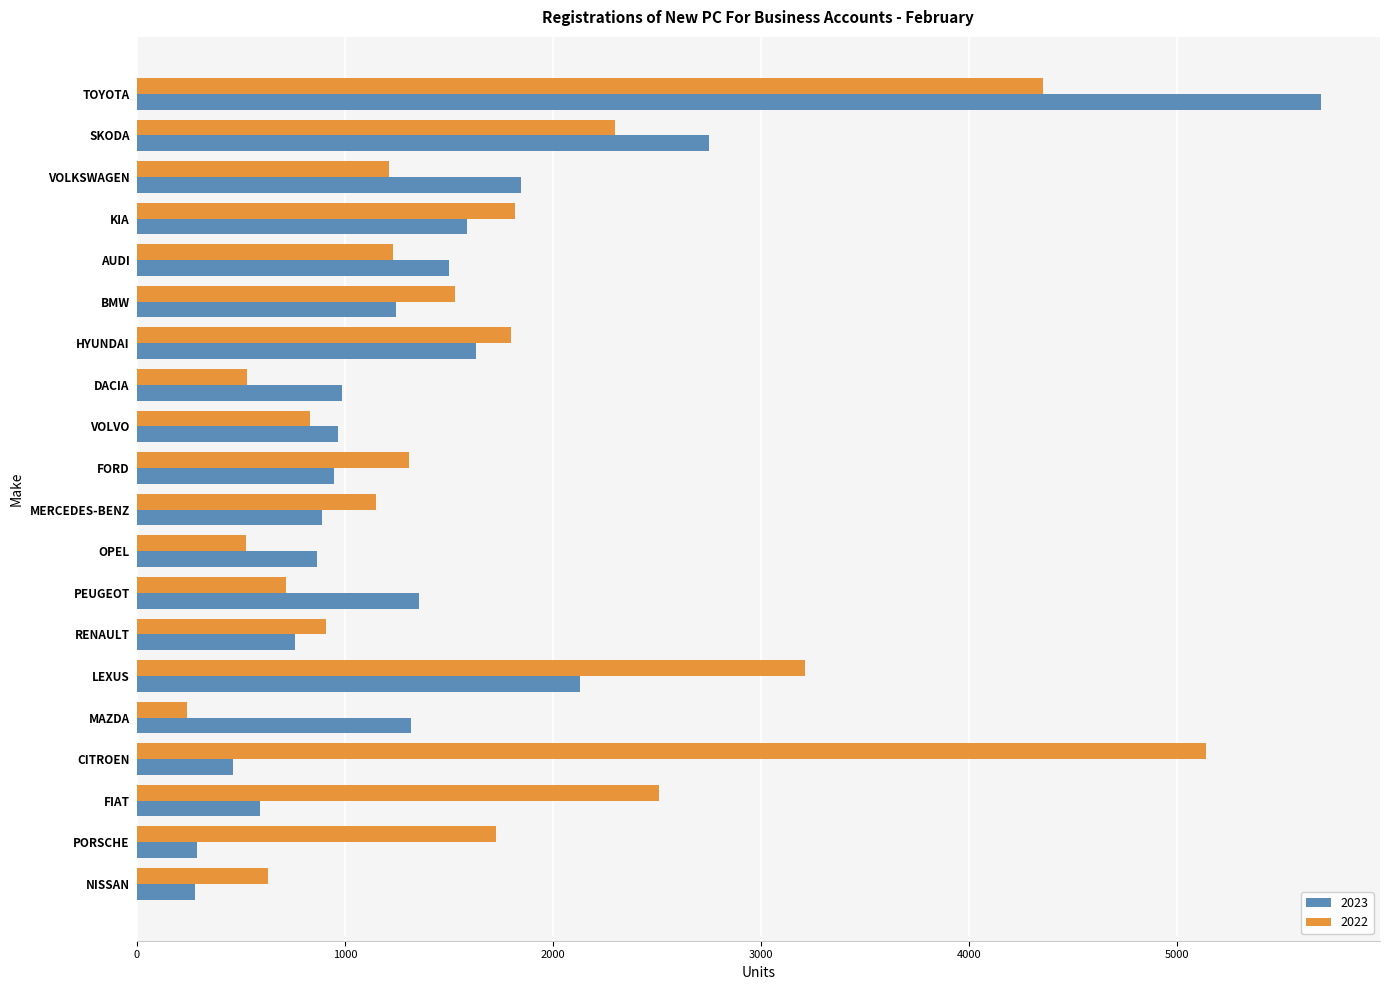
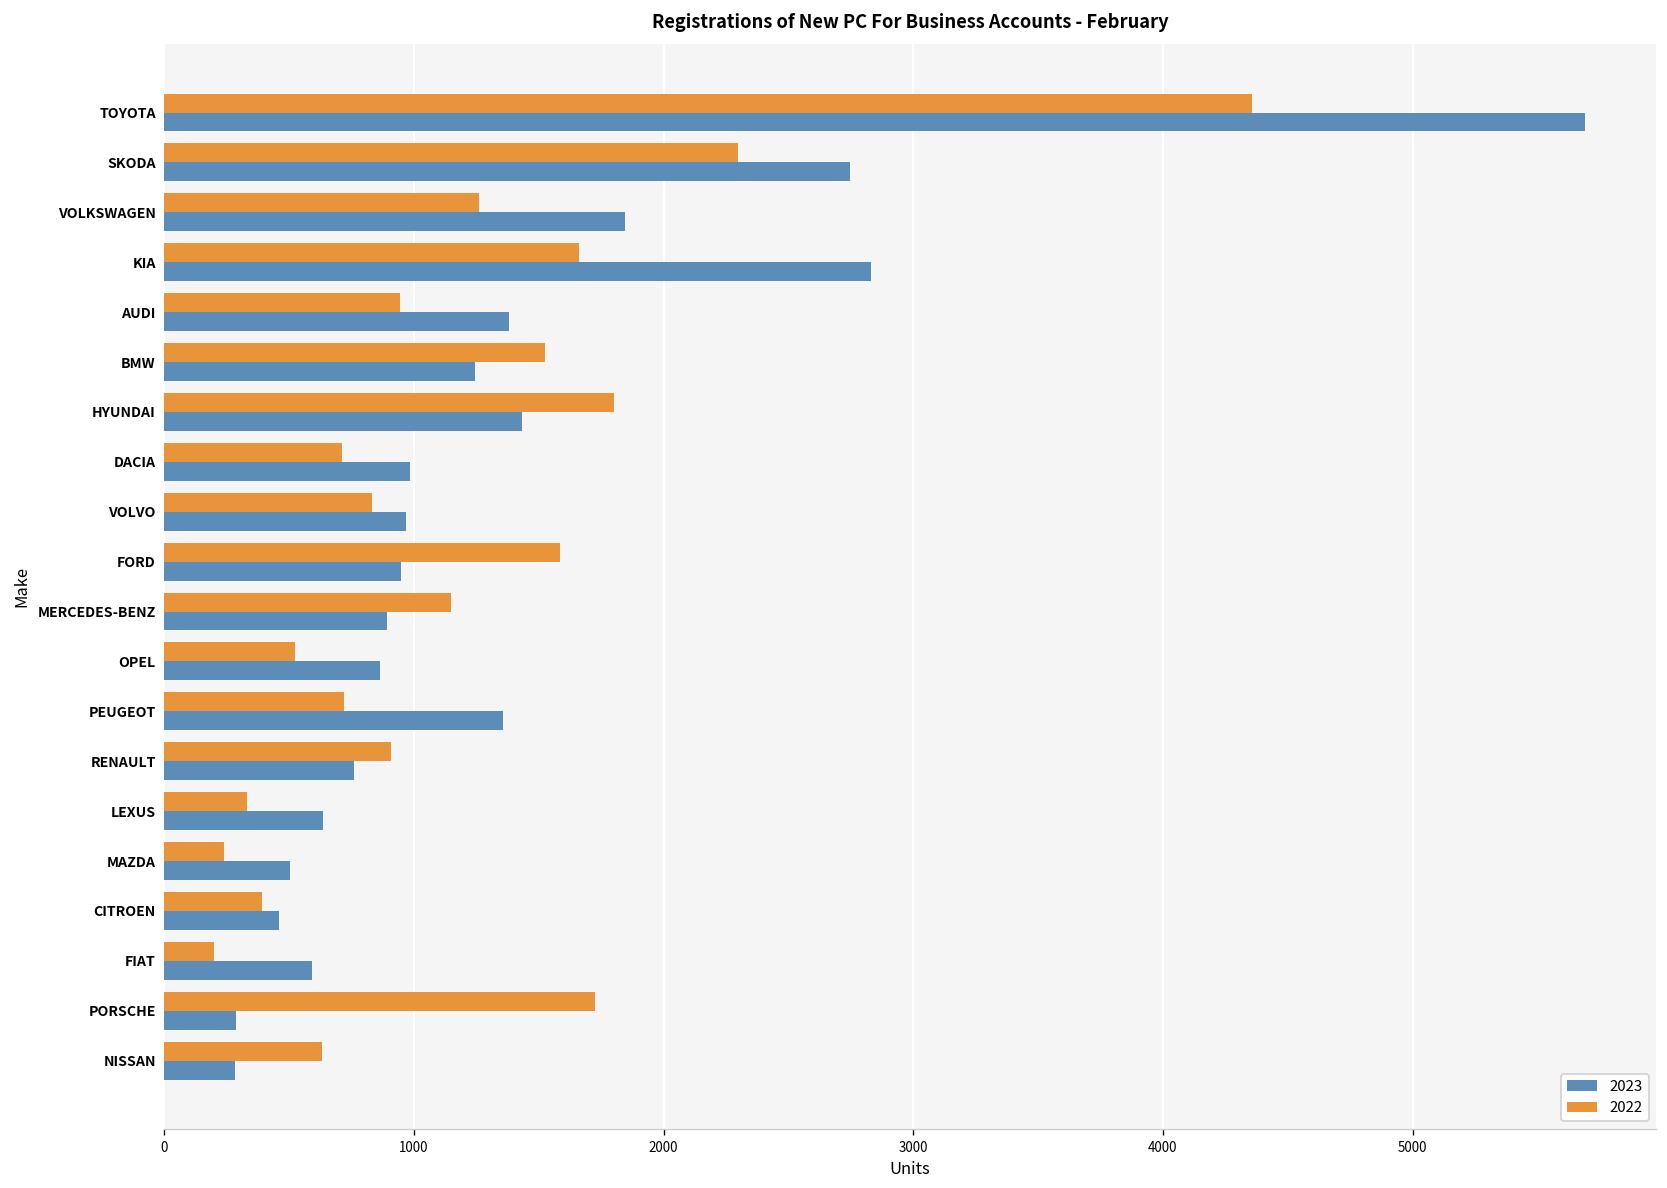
2022, VOLKSWAGEN: 1210 -> 1260
2022, KIA: 1820 -> 1660
2023, KIA: 1590 -> 2830
2022, AUDI: 1230 -> 940
2023, AUDI: 1500 -> 1380
2023, HYUNDAI: 1630 -> 1430
2022, DACIA: 530 -> 710
2022, FORD: 1310 -> 1590
2022, LEXUS: 3210 -> 330
2023, LEXUS: 2130 -> 640
2023, MAZDA: 1320 -> 510
2022, CITROEN: 5140 -> 390
2022, FIAT: 2510 -> 200
